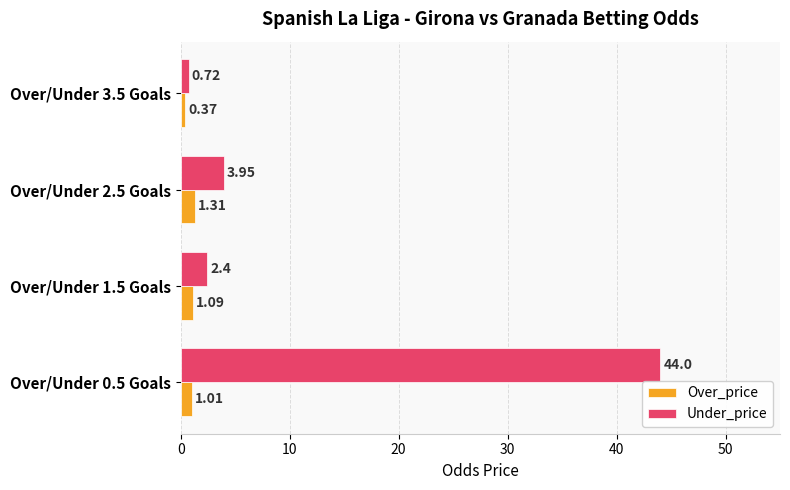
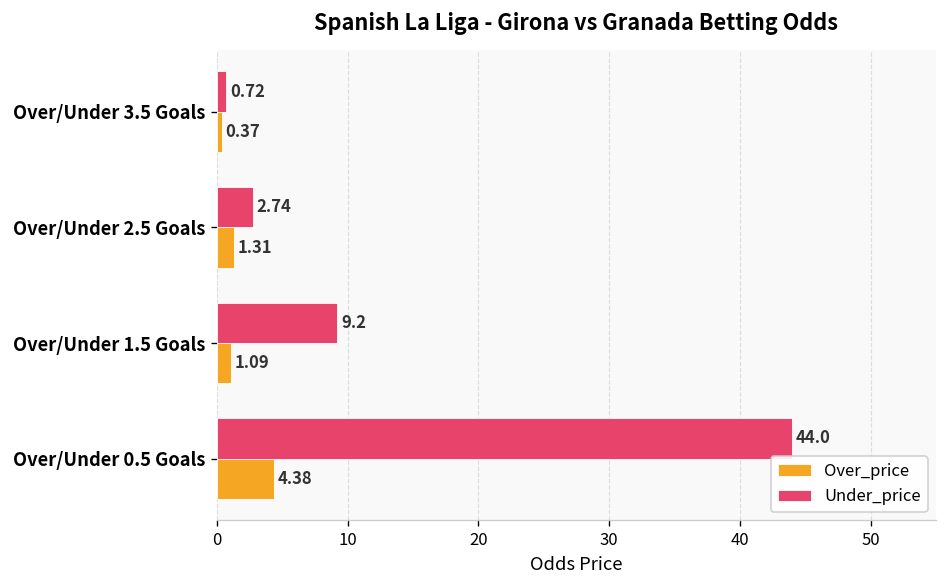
Under_price, Over/Under 2.5 Goals: 3.95 -> 2.74
Under_price, Over/Under 1.5 Goals: 2.4 -> 9.2
Over_price, Over/Under 0.5 Goals: 1.01 -> 4.38
